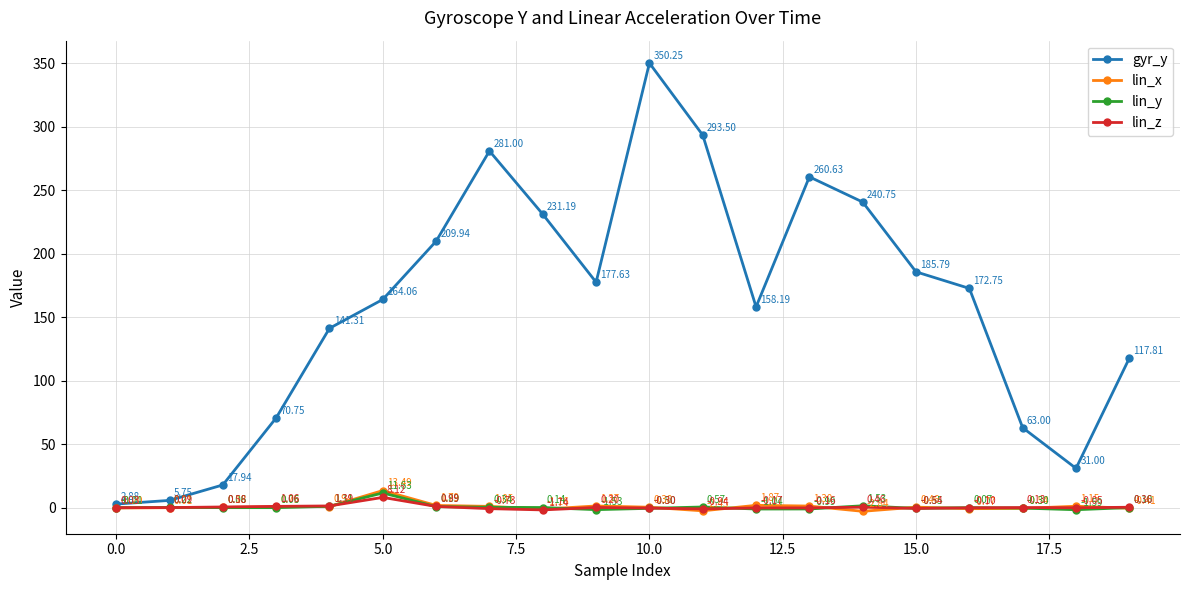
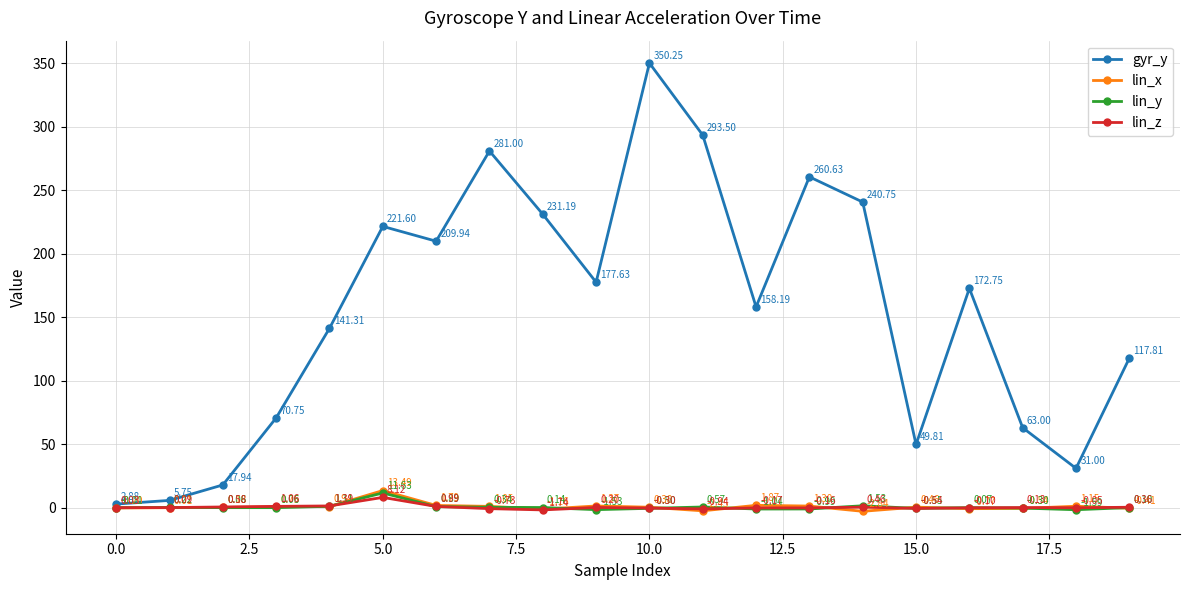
gyr_y, 5.0: 164.06 -> 221.60
gyr_y, 15.0: 185.79 -> 49.81
